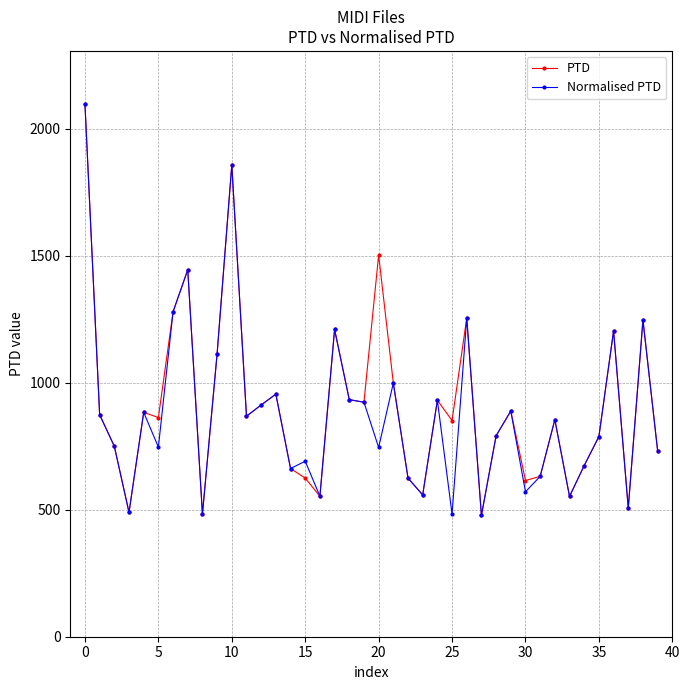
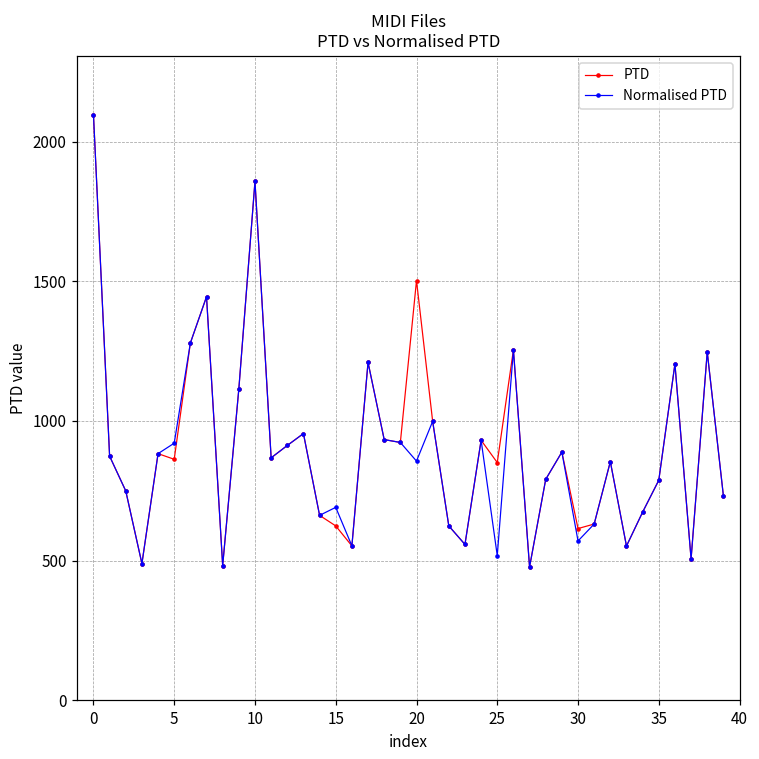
Normalised PTD, 5: 750 -> 920
Normalised PTD, 20: 750 -> 860
Normalised PTD, 25: 480 -> 520
